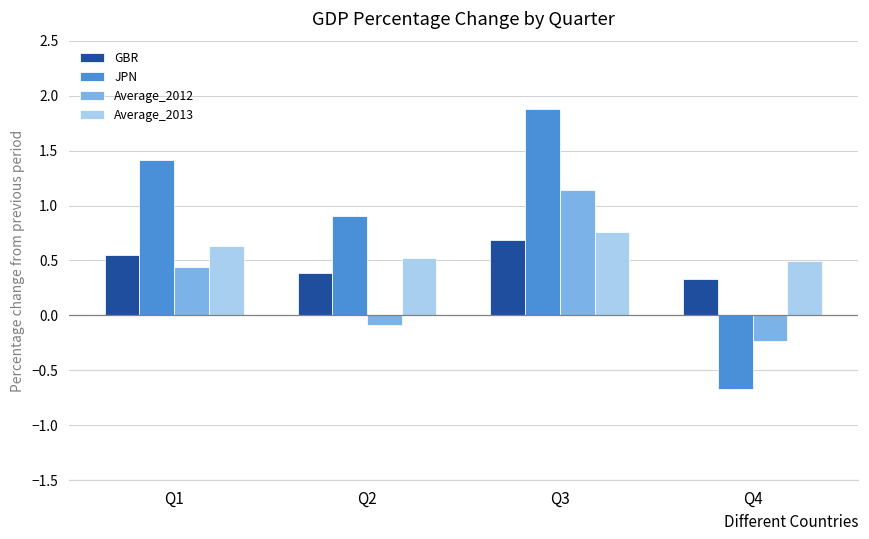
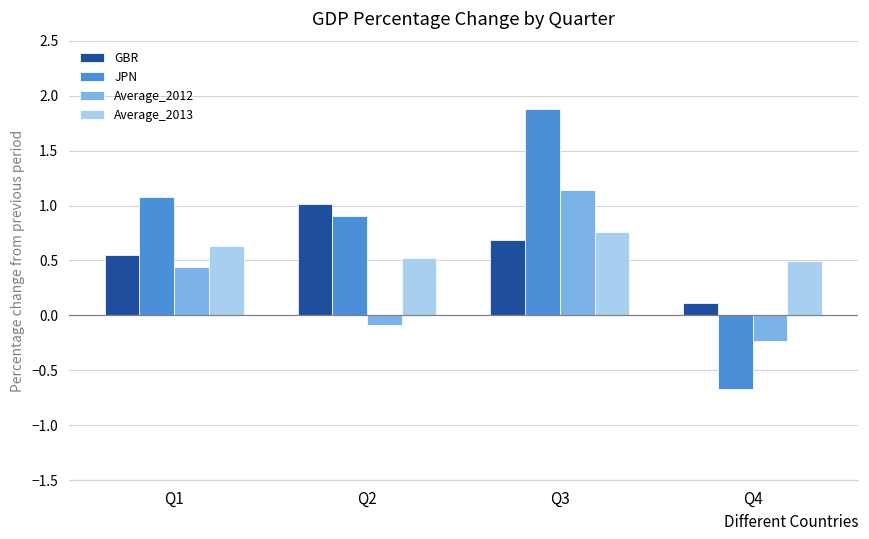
JPN, Q1: 1.4 -> 1.1
GBR, Q2: 0.4 -> 1.0
GBR, Q4: 0.3 -> 0.1
